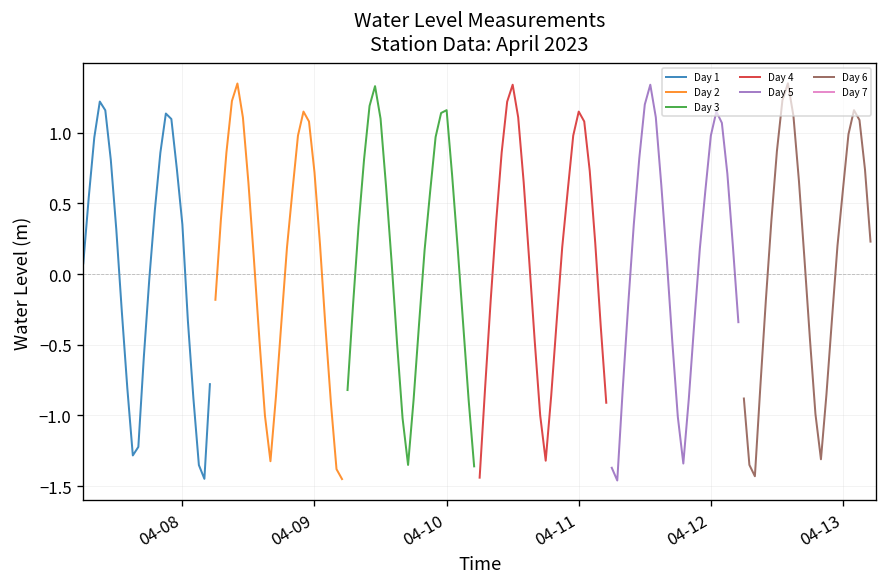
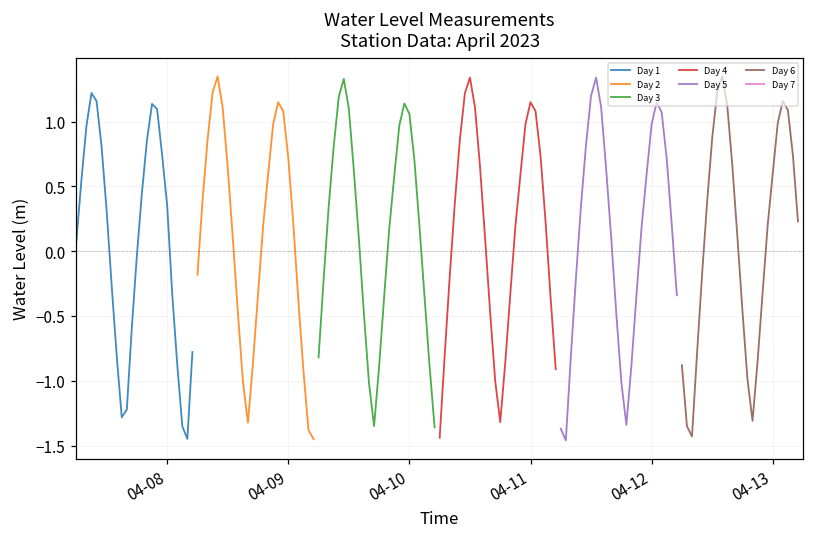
Day 3, 04-10: 1.16 -> 1.06
